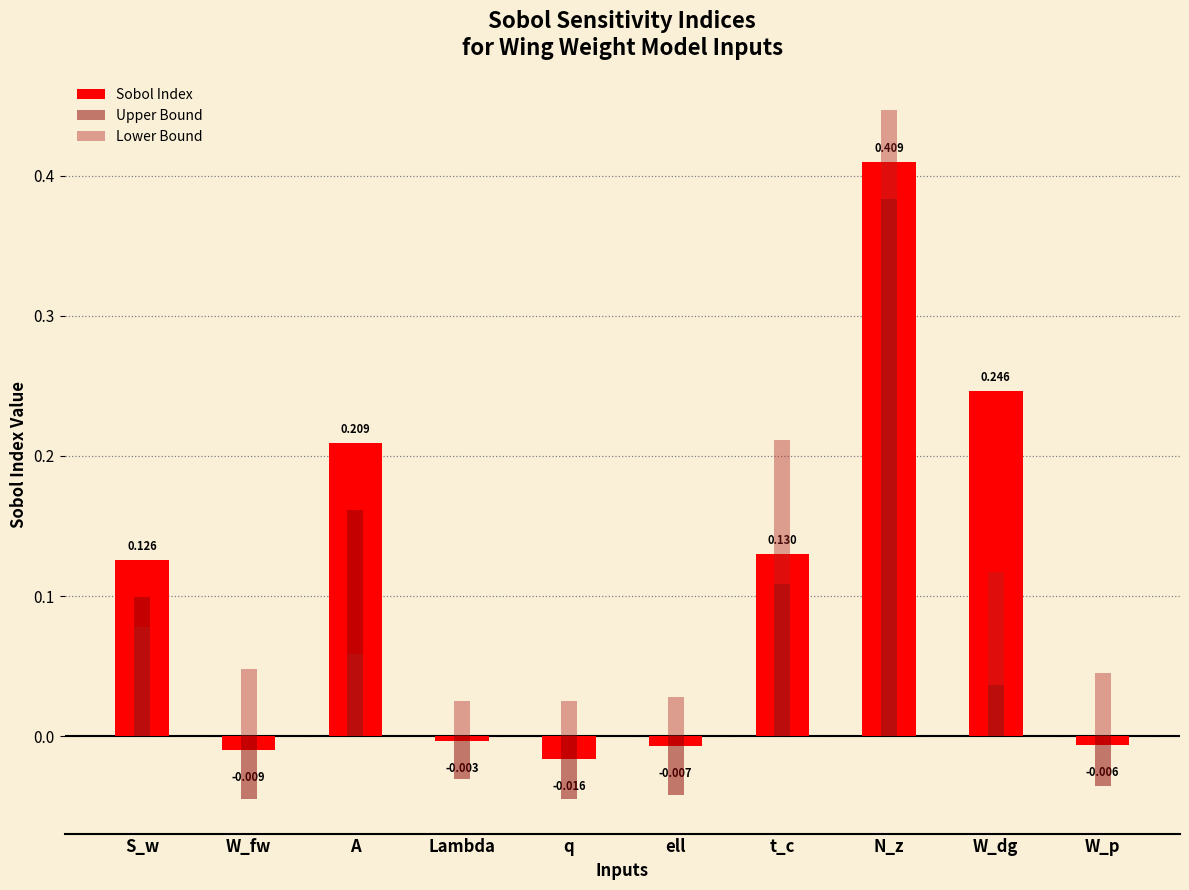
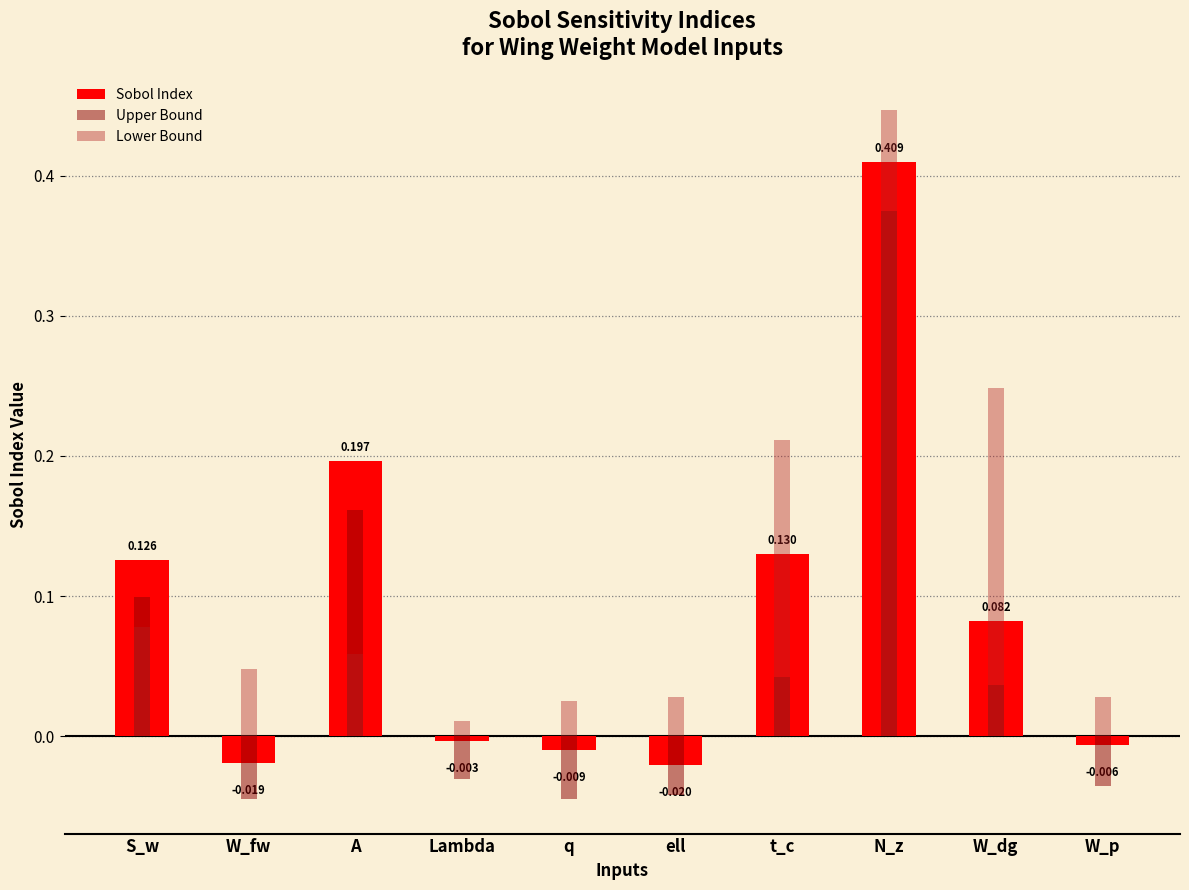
Sobol Index, W_fw: -0.009 -> -0.019
Sobol Index, A: 0.209 -> 0.197
Lower Bound, Lambda: 0.025 -> 0.011
Sobol Index, q: -0.016 -> -0.009
Sobol Index, ell: -0.007 -> -0.020
Upper Bound, t_c: 0.109 -> 0.043
Upper Bound, N_z: 0.383 -> 0.375
Sobol Index, W_dg: 0.246 -> 0.082
Lower Bound, W_dg: 0.118 -> 0.248
Lower Bound, W_p: 0.045 -> 0.028
